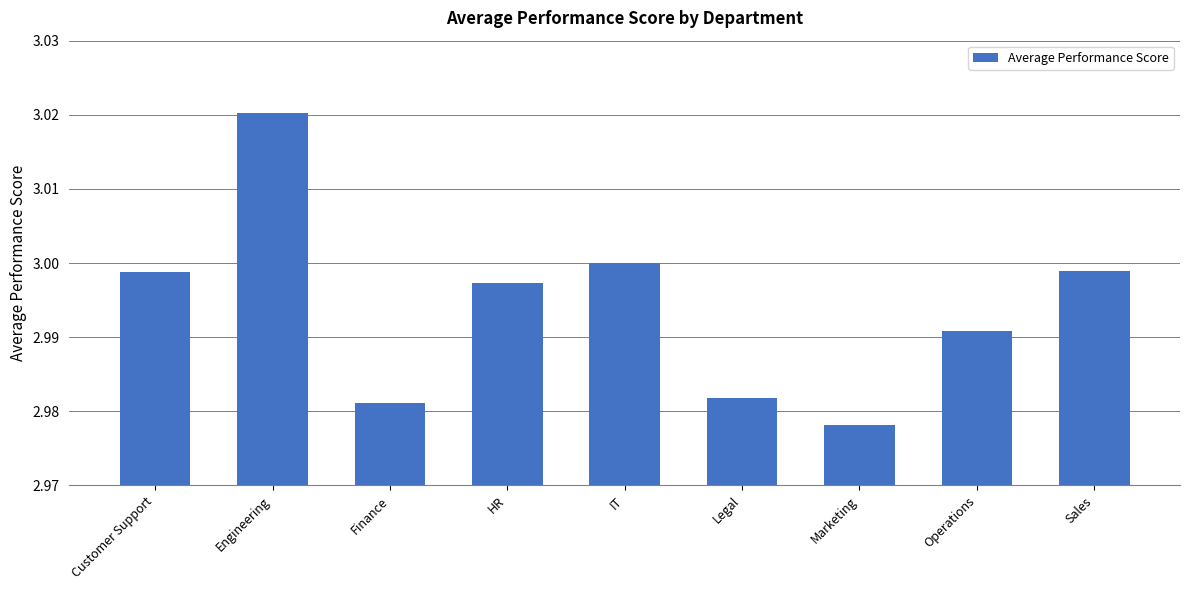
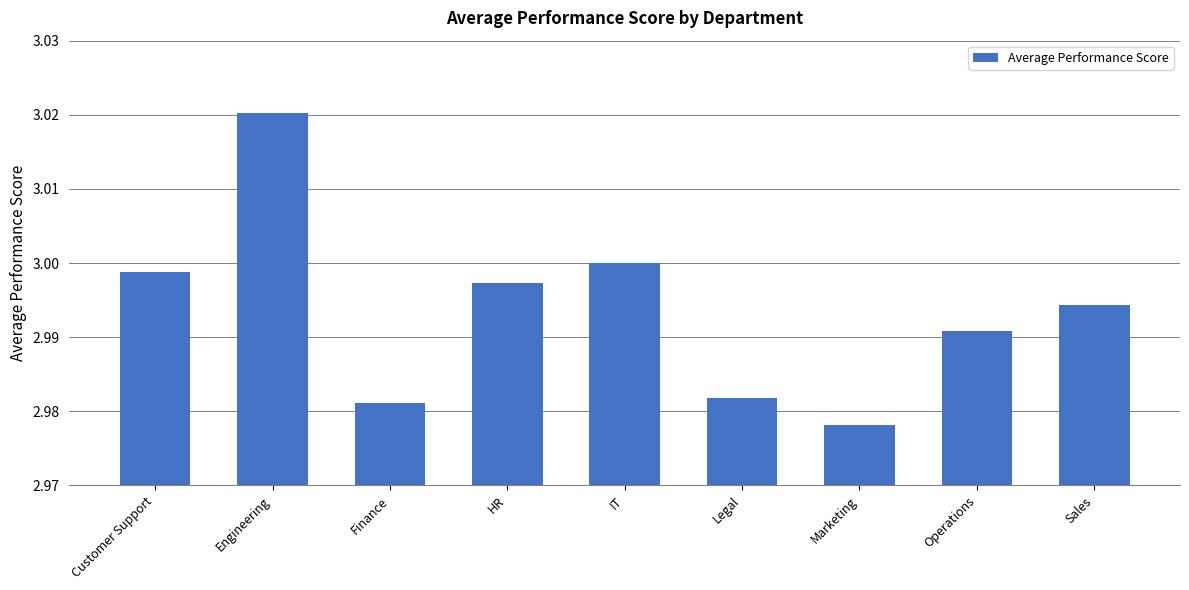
Sales: 2.999 -> 2.994
